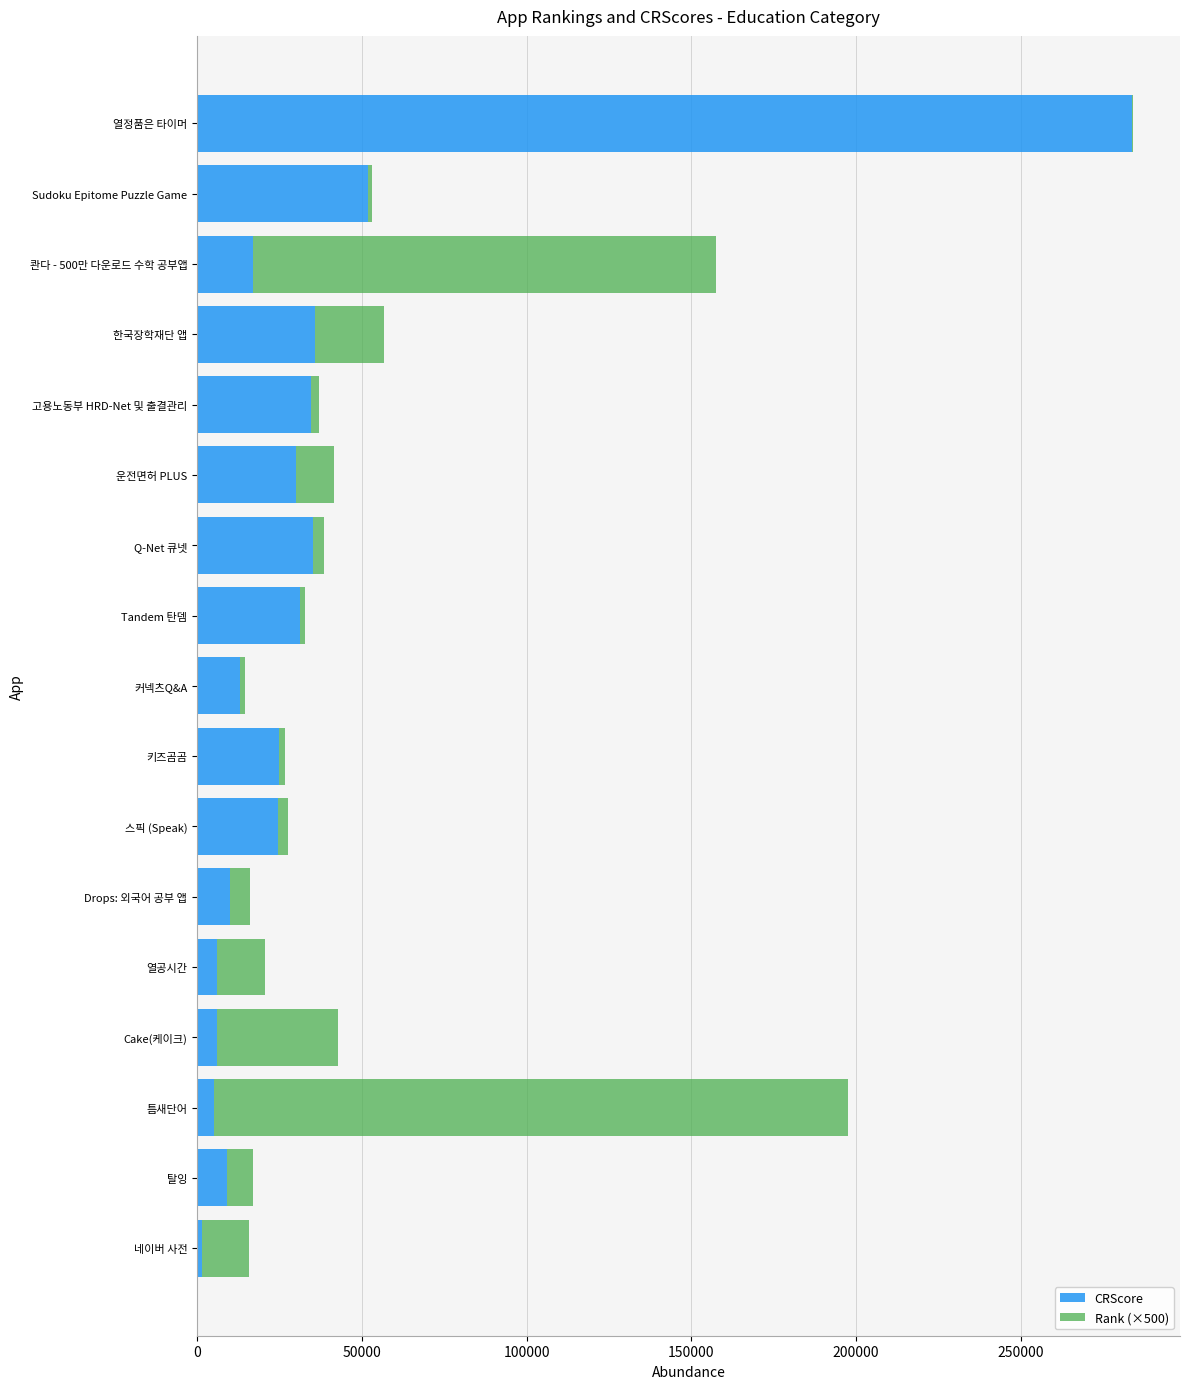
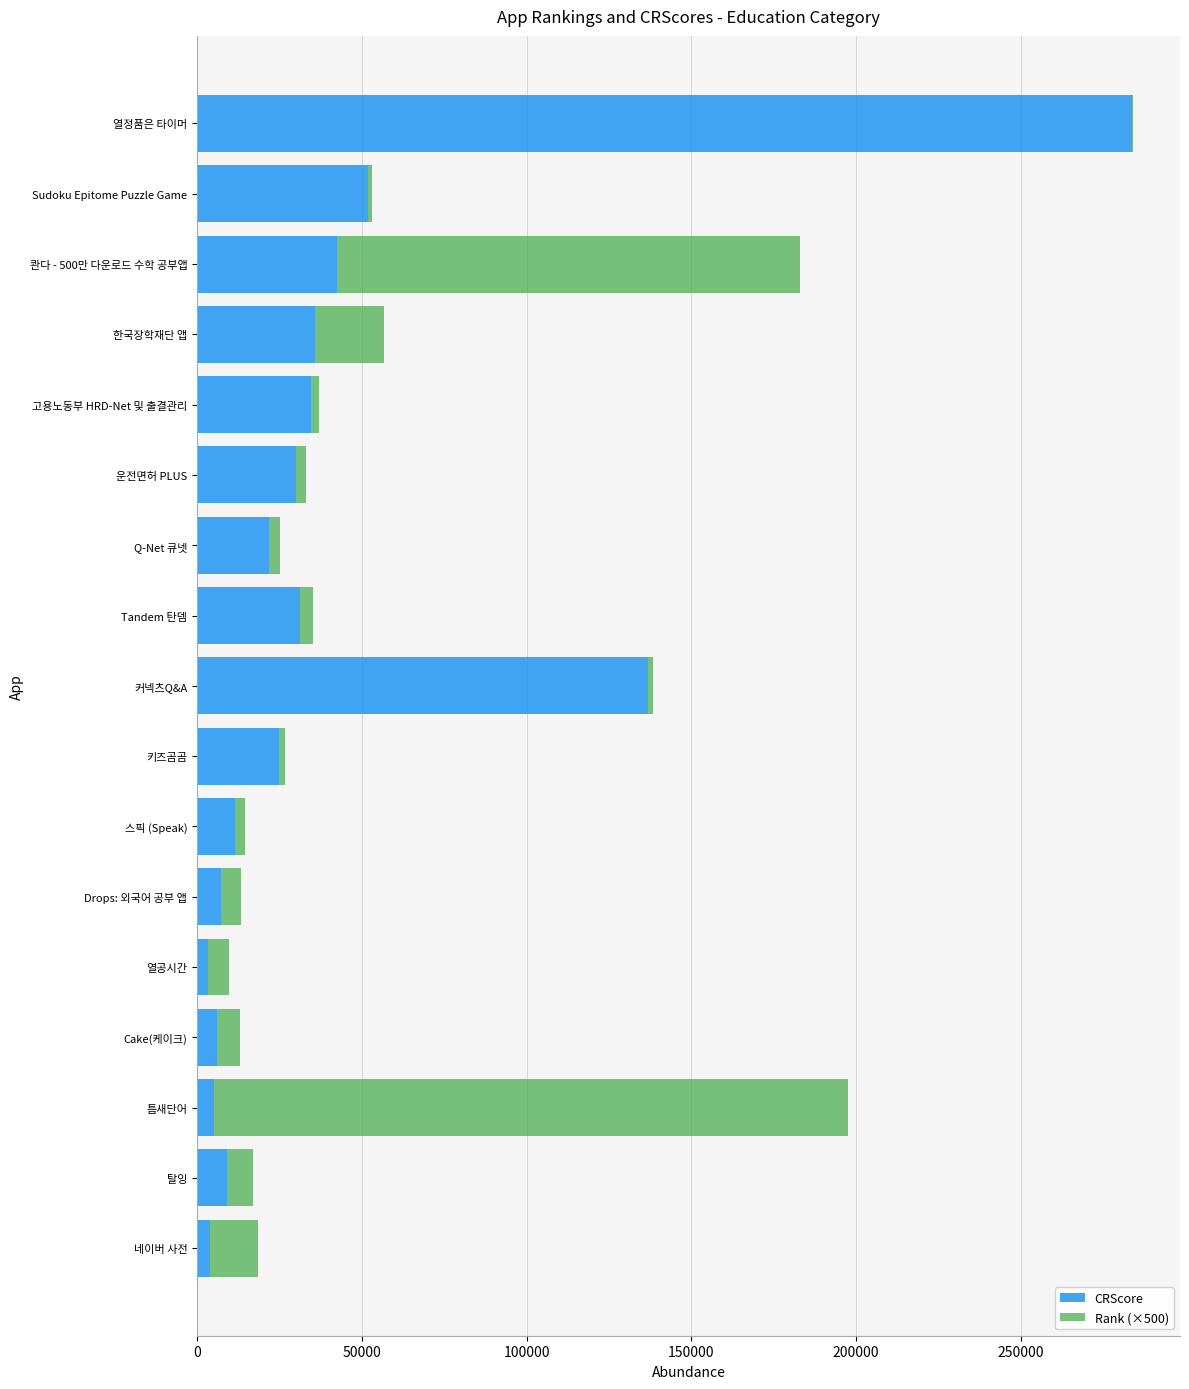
CRScore, 콴다 - 500만 다운로드 수학 공부앱: 17000 -> 42000
Rank (×500), 운전면허 PLUS: 12000 -> 3000
CRScore, Q-Net 큐넷: 35000 -> 22000
Rank (×500), Tandem 탄뎀: 2000 -> 4000
CRScore, 커넥츠Q&A: 13000 -> 137000
CRScore, 스픽 (Speak): 25000 -> 12000
CRScore, Drops: 외국어 공부 앱: 10000 -> 7000
CRScore, 열공시간: 6000 -> 3000
Rank (×500), 열공시간: 15000 -> 7000
Rank (×500), Cake(케이크): 37000 -> 7000
CRScore, 네이버 사전: 1000 -> 4000
